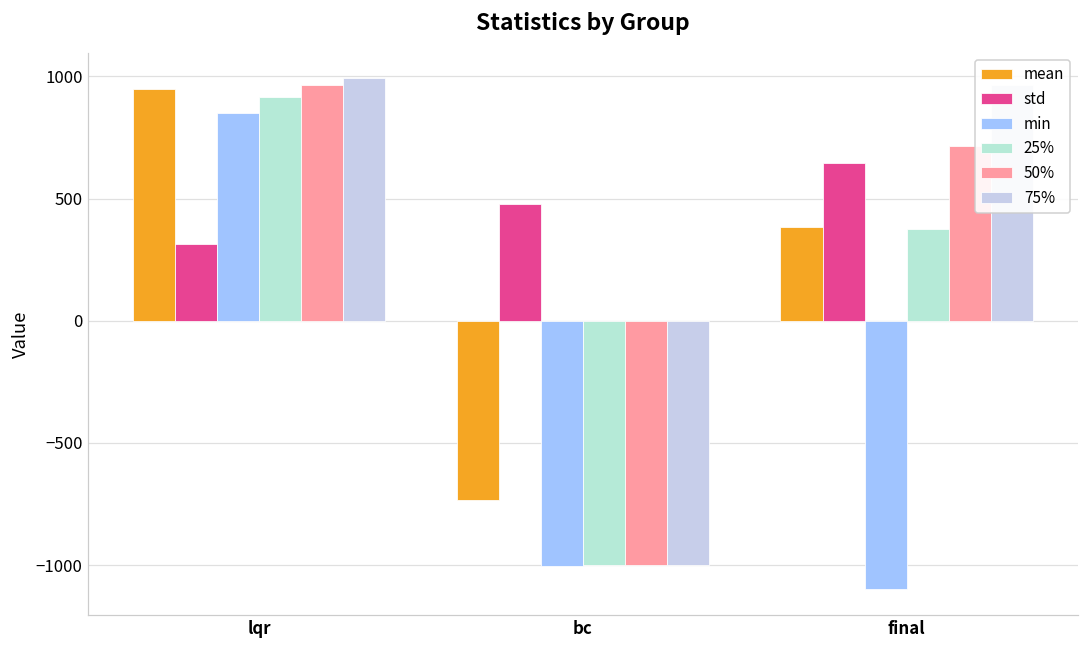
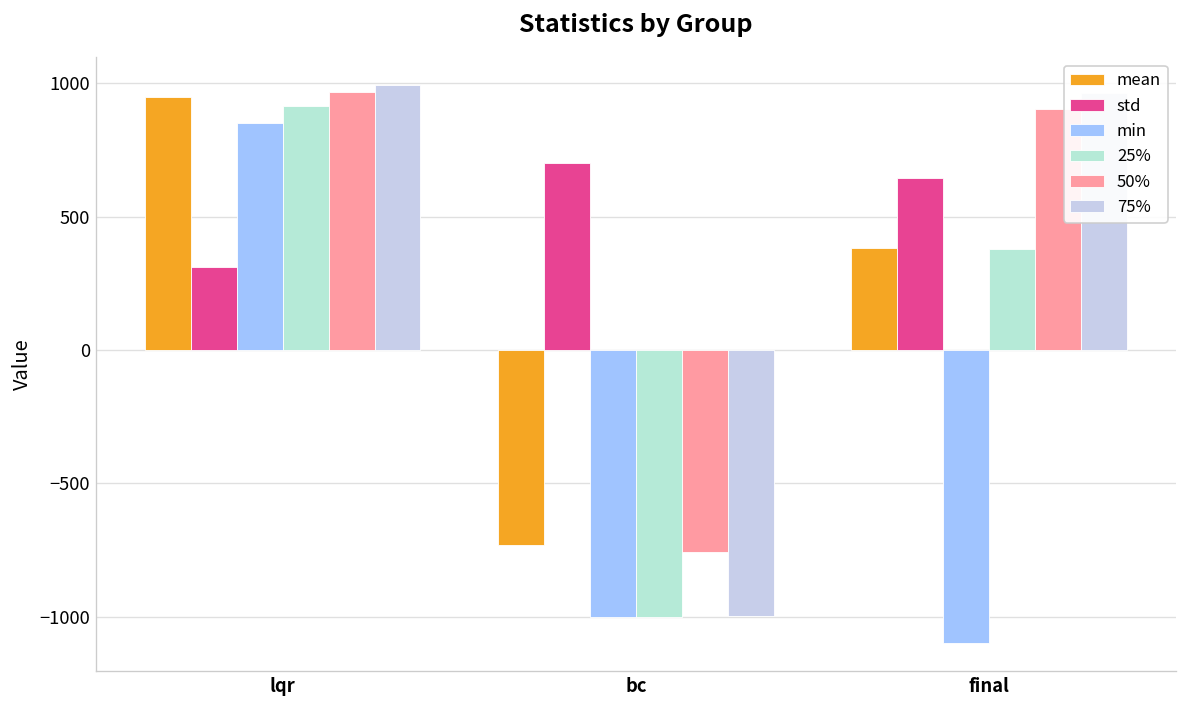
std, bc: 480 -> 700
50%, bc: -1000 -> -760
50%, final: 720 -> 900
